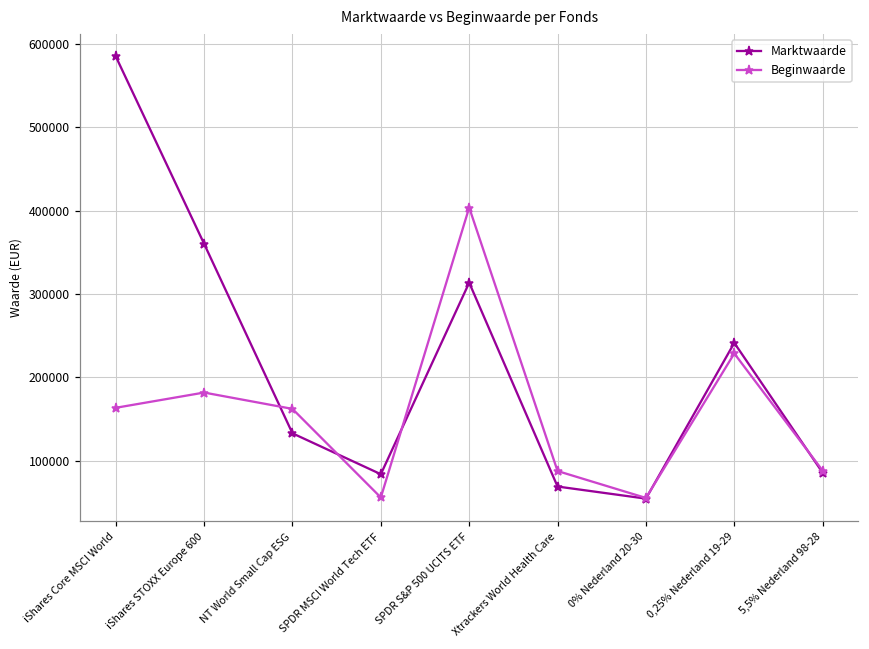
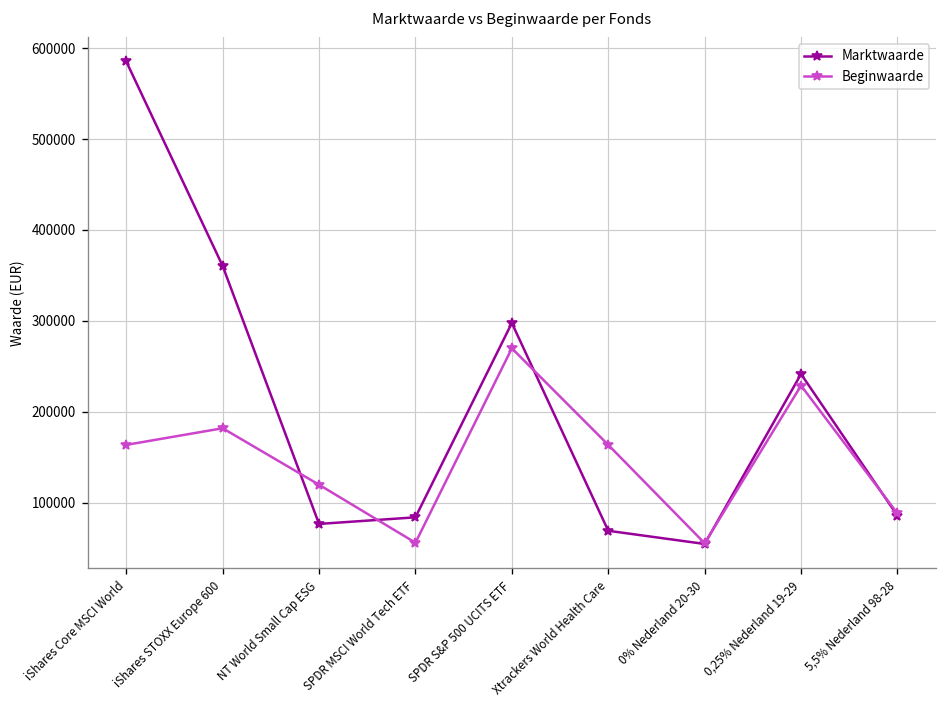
Marktwaarde, NT World Small Cap ESG: 130000 -> 80000
Beginwaarde, NT World Small Cap ESG: 160000 -> 120000
Marktwaarde, SPDR S&P 500 UCITS ETF: 310000 -> 300000
Beginwaarde, SPDR S&P 500 UCITS ETF: 400000 -> 270000
Beginwaarde, Xtrackers World Health Care: 90000 -> 160000
